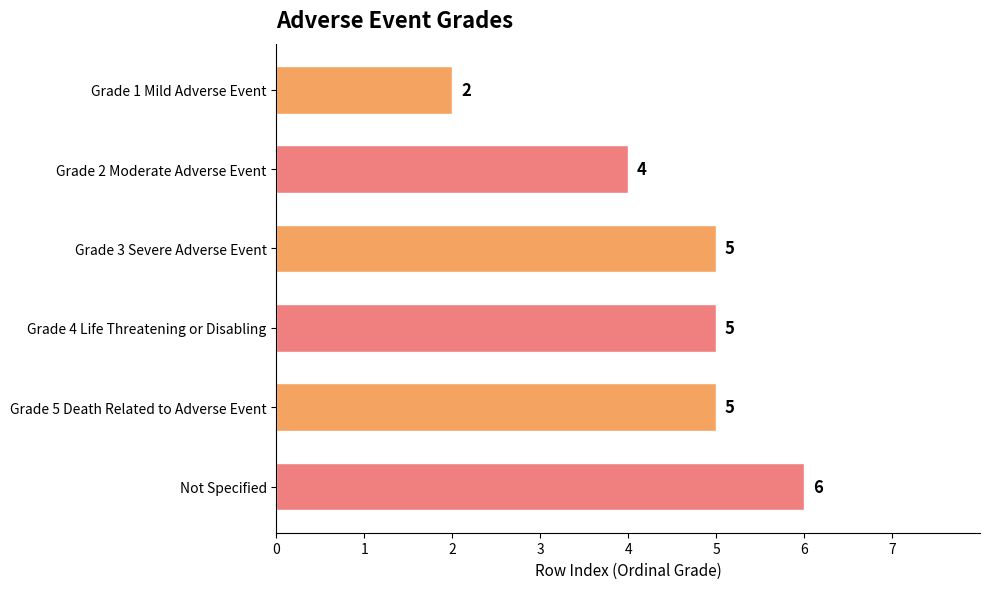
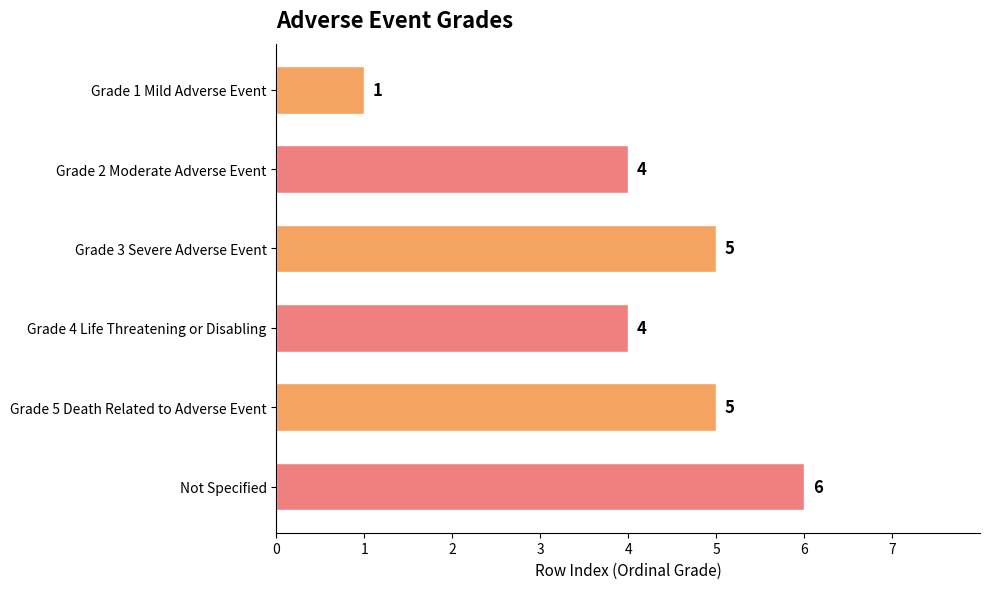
Grade 1 Mild Adverse Event: 2 -> 1
Grade 4 Life Threatening or Disabling: 5 -> 4
